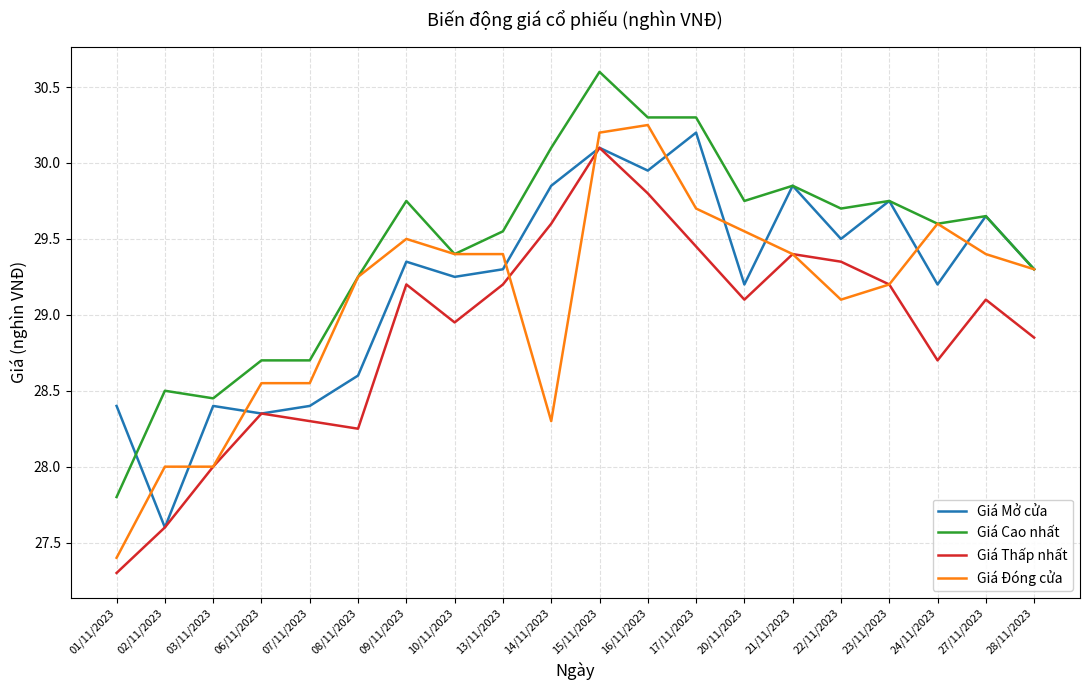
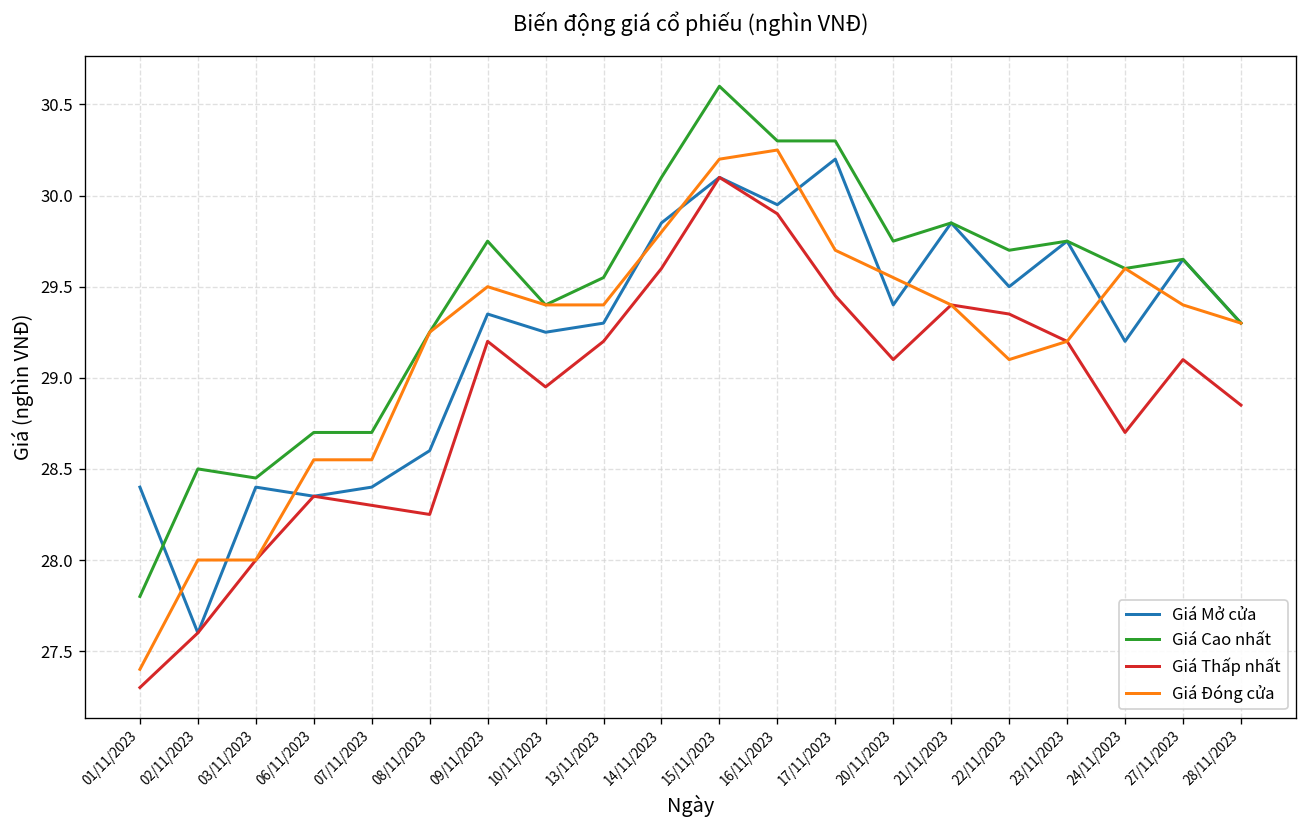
Giá Đóng cửa, 14/11/2023: 28.3 -> 29.8
Giá Thấp nhất, 16/11/2023: 29.8 -> 29.9
Giá Mở cửa, 20/11/2023: 29.2 -> 29.4
